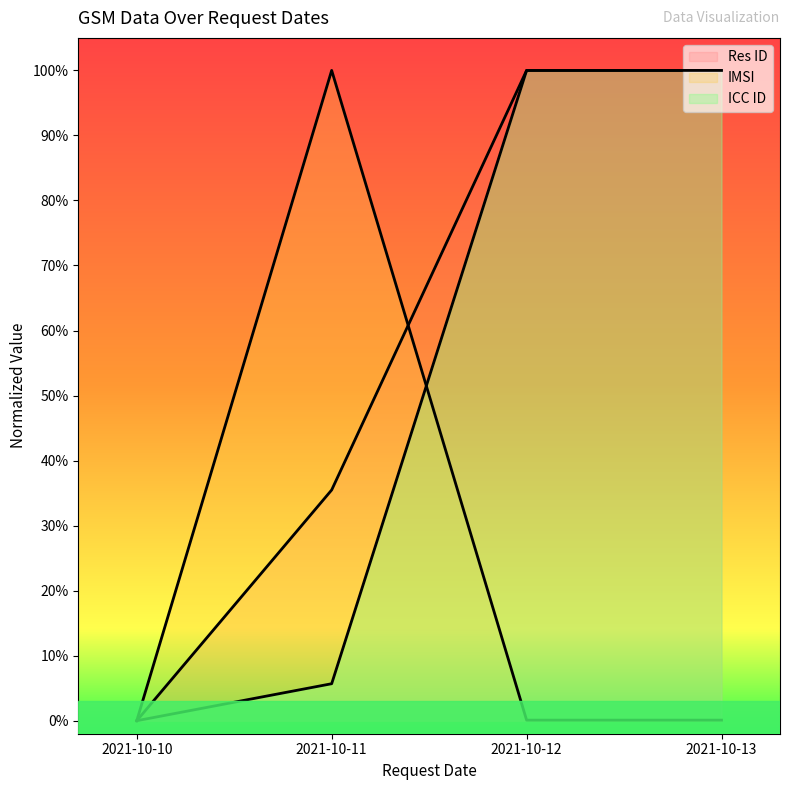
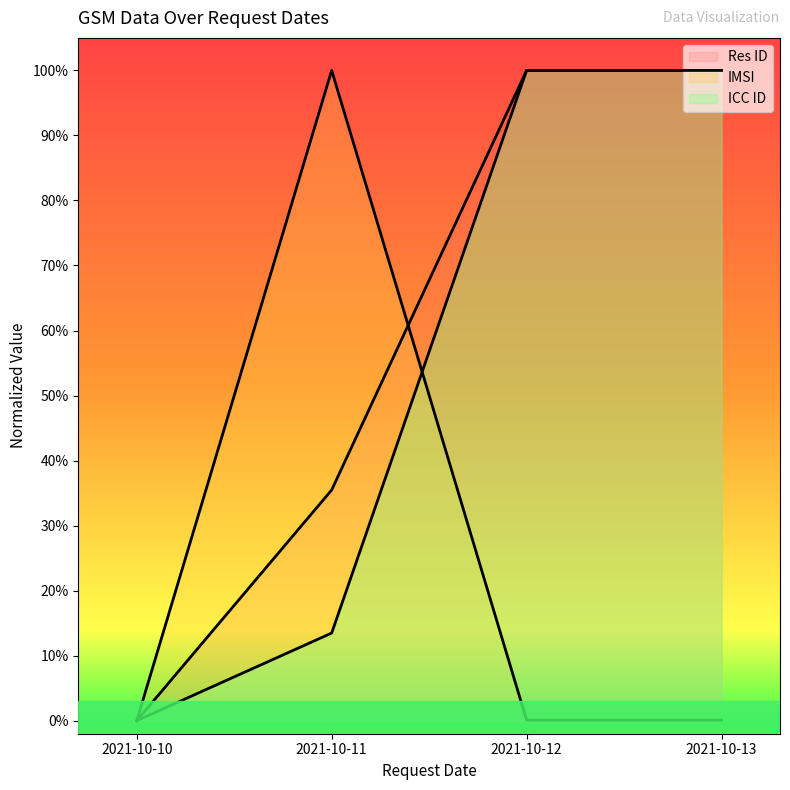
ICC ID, 2021-10-11: 6% -> 13%
